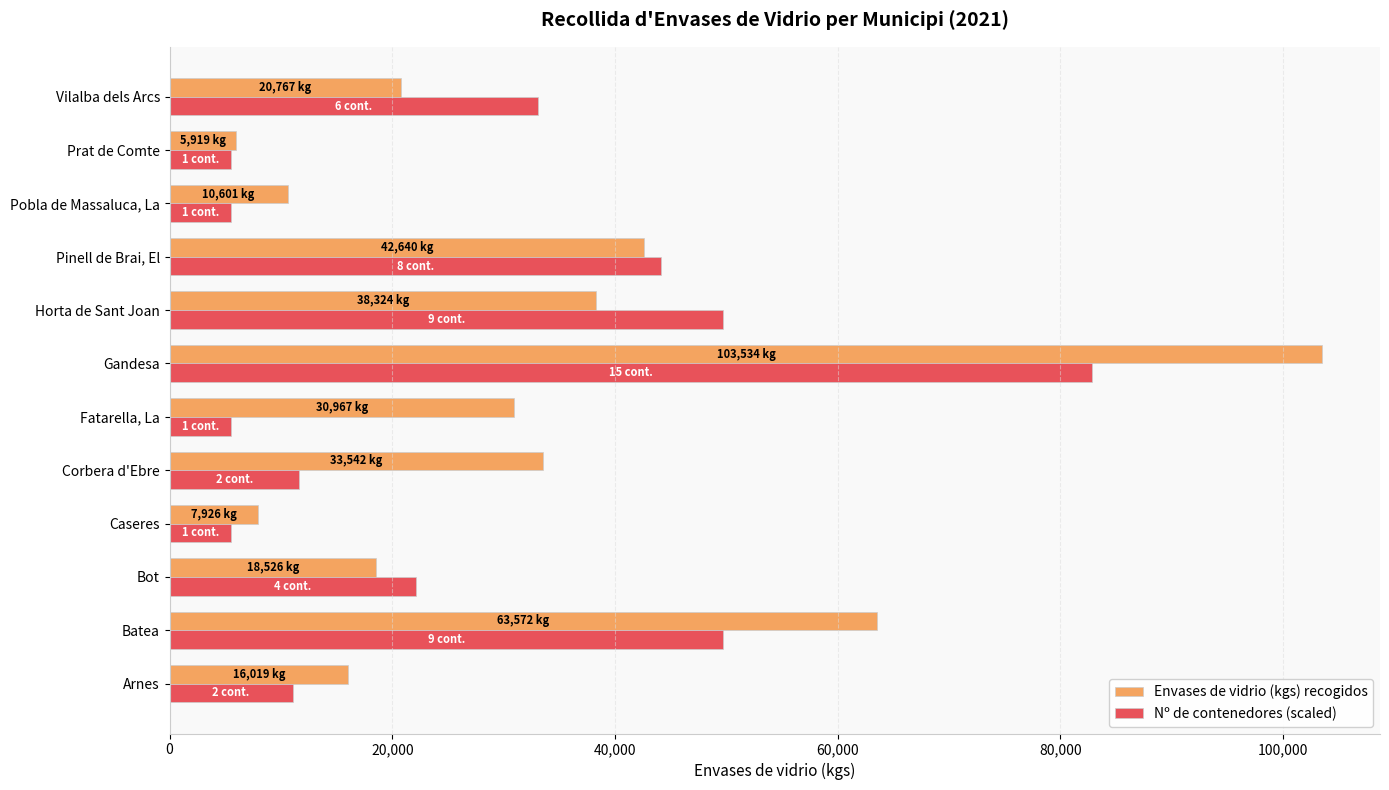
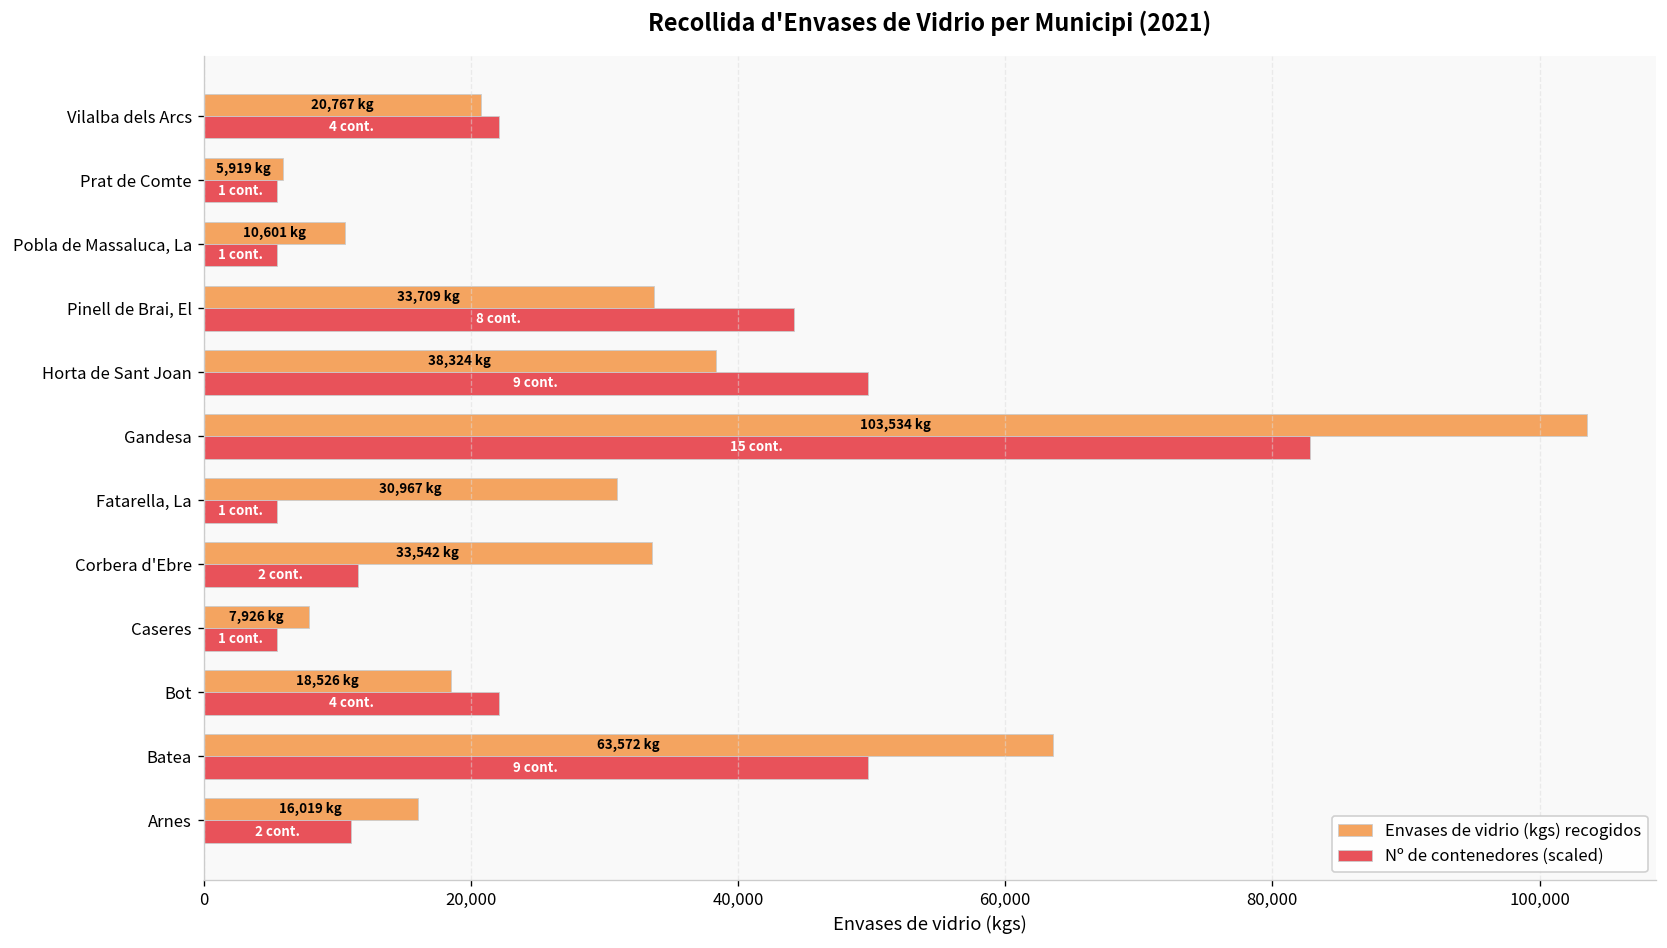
Nº de contenedores (scaled), Vilalba dels Arcs: 6 -> 4
Envases de vidrio (kgs) recogidos, Pinell de Brai, El: 42,640 -> 33,709
